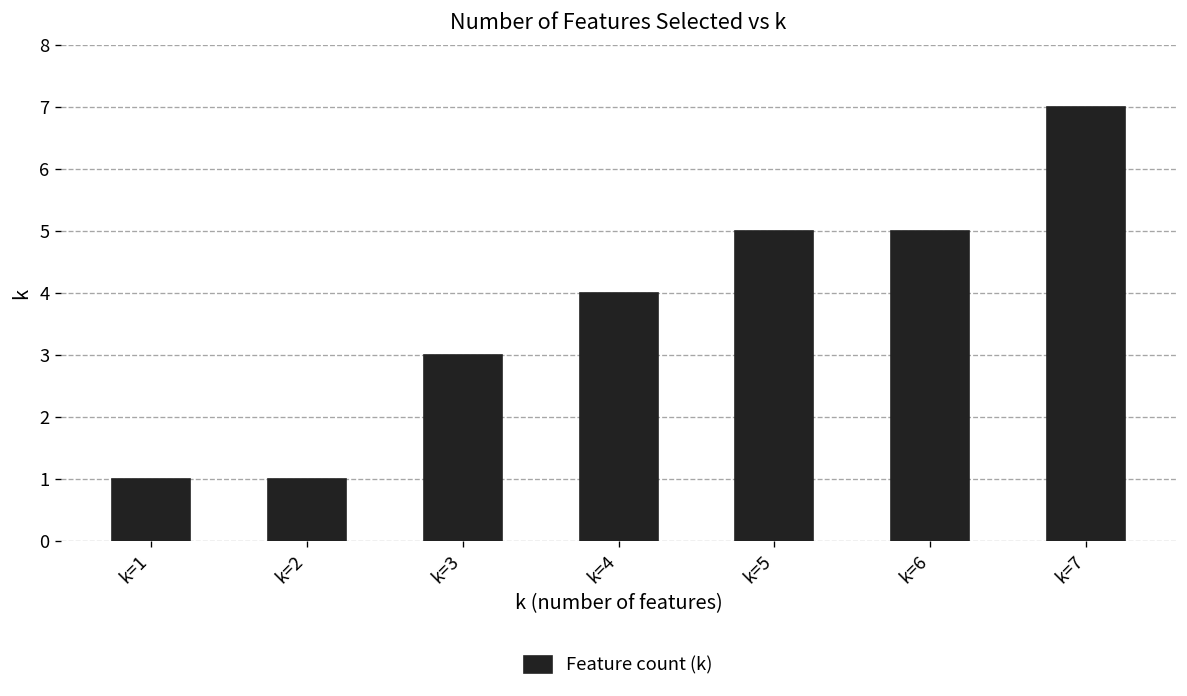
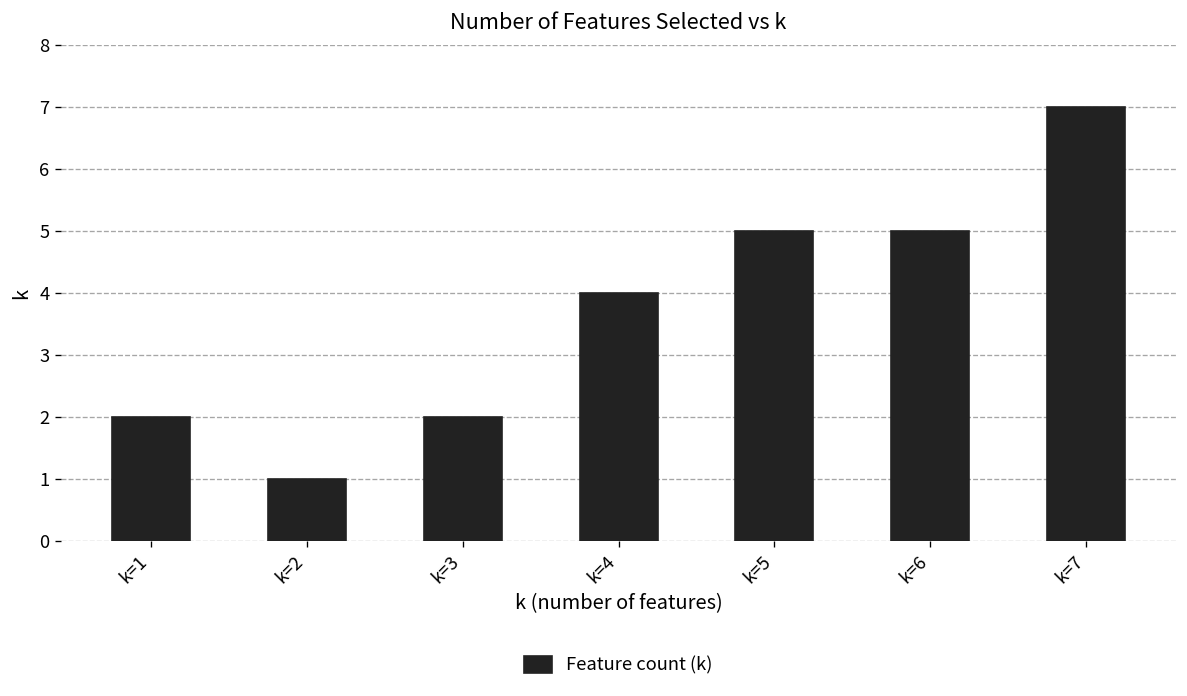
k=1: 1 -> 2
k=3: 3 -> 2
